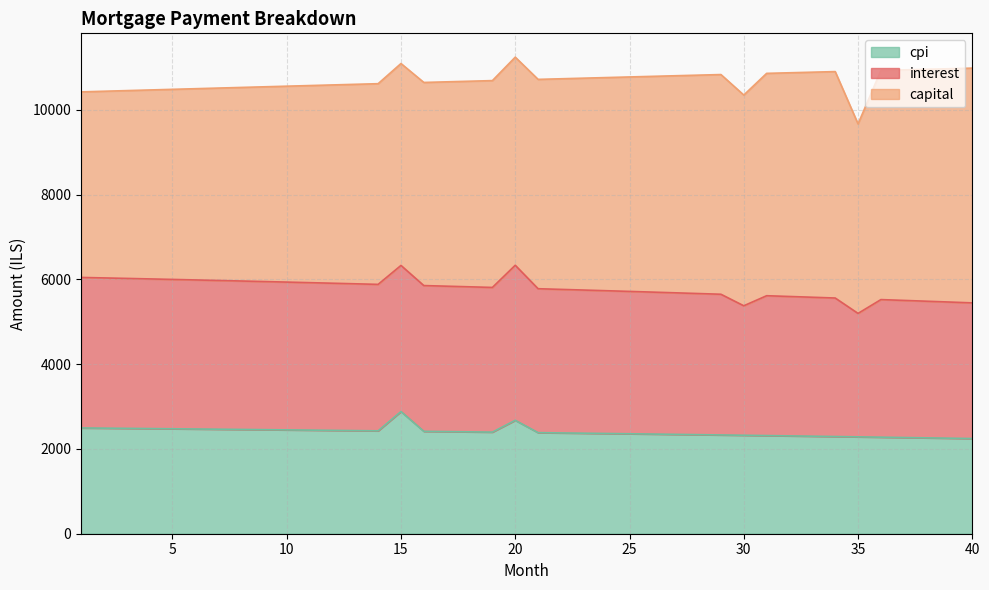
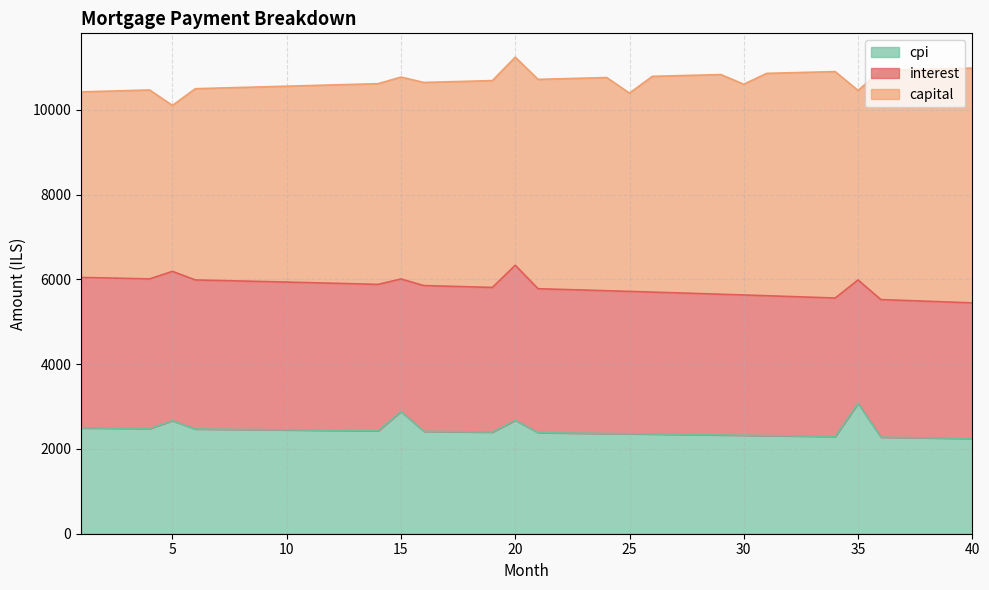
cpi, 5: 2500 -> 2700
capital, 5: 4500 -> 3900
interest, 15: 3400 -> 3100
capital, 25: 5100 -> 4700
interest, 30: 3100 -> 3300
cpi, 35: 2300 -> 3100
